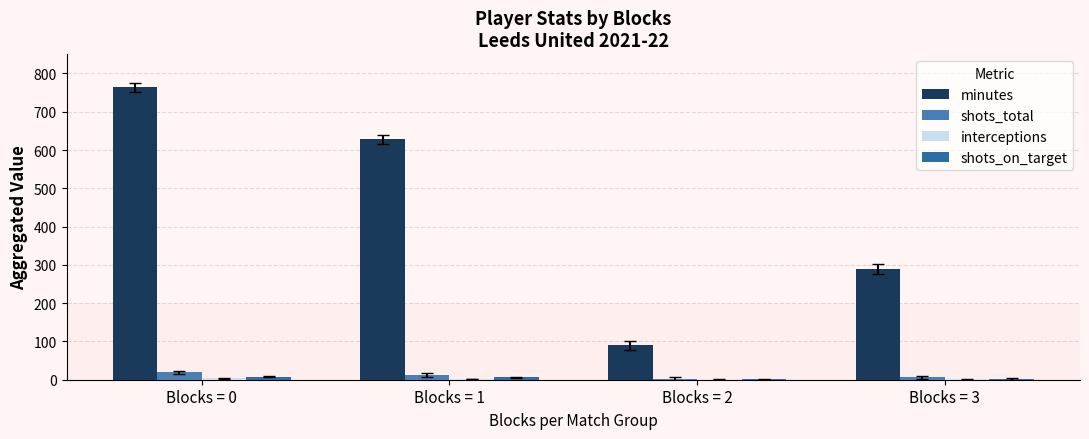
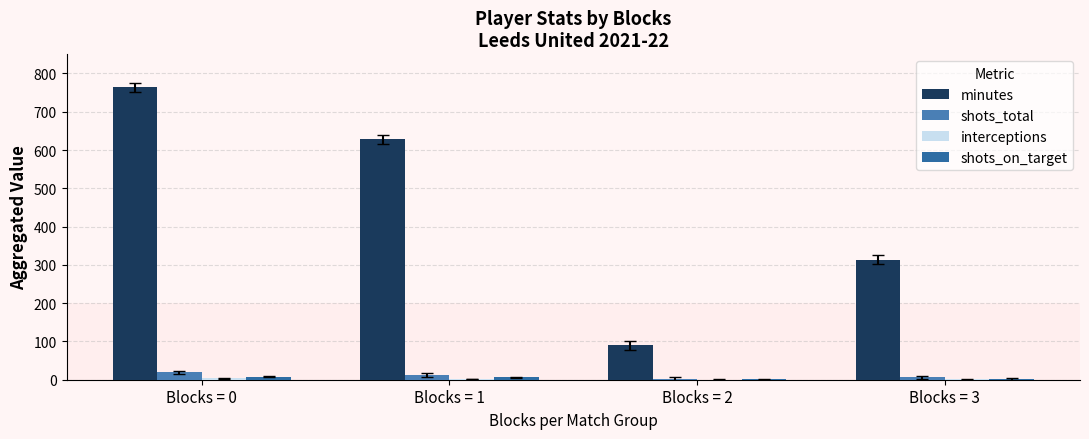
minutes, Blocks = 3: 290 -> 310
